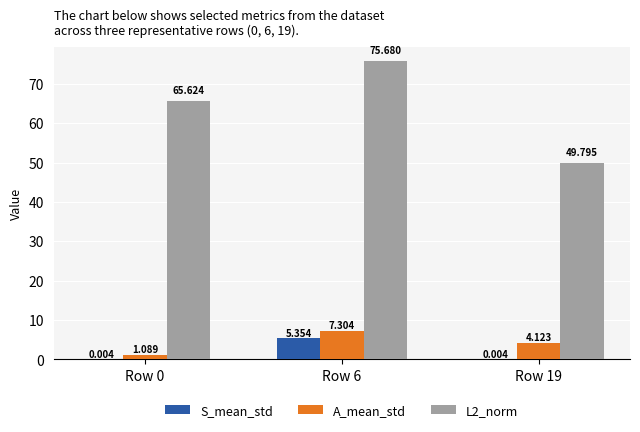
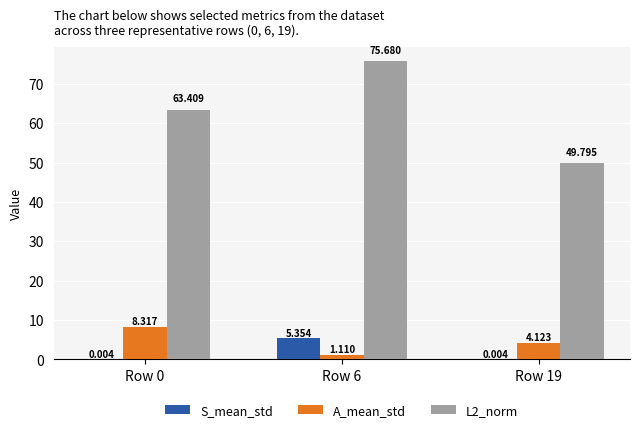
A_mean_std, Row 0: 1.089 -> 8.317
L2_norm, Row 0: 65.624 -> 63.409
A_mean_std, Row 6: 7.304 -> 1.110
